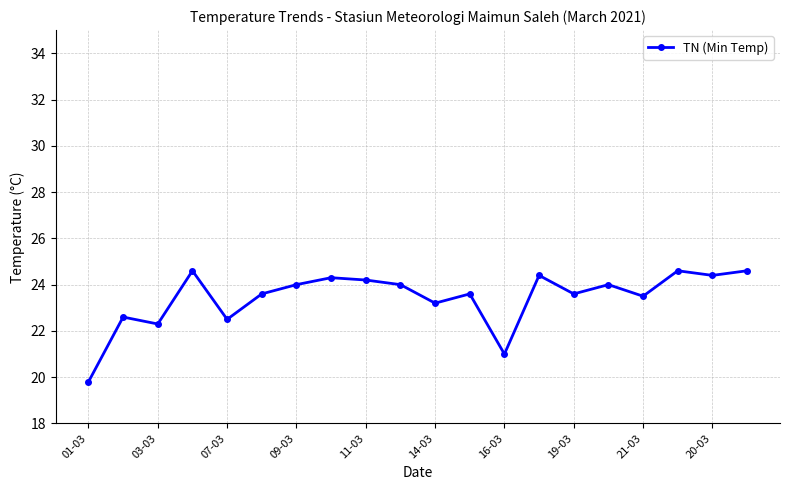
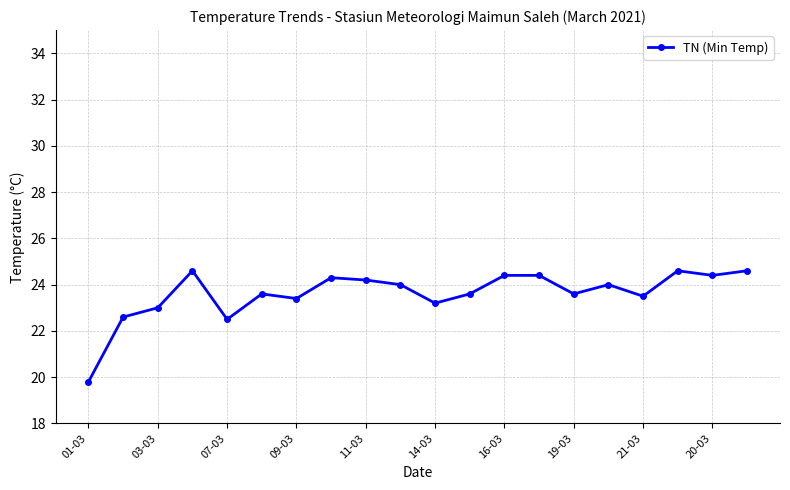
03-03: 22.3 -> 23.0
09-03: 24.0 -> 23.4
16-03: 21.0 -> 24.4
